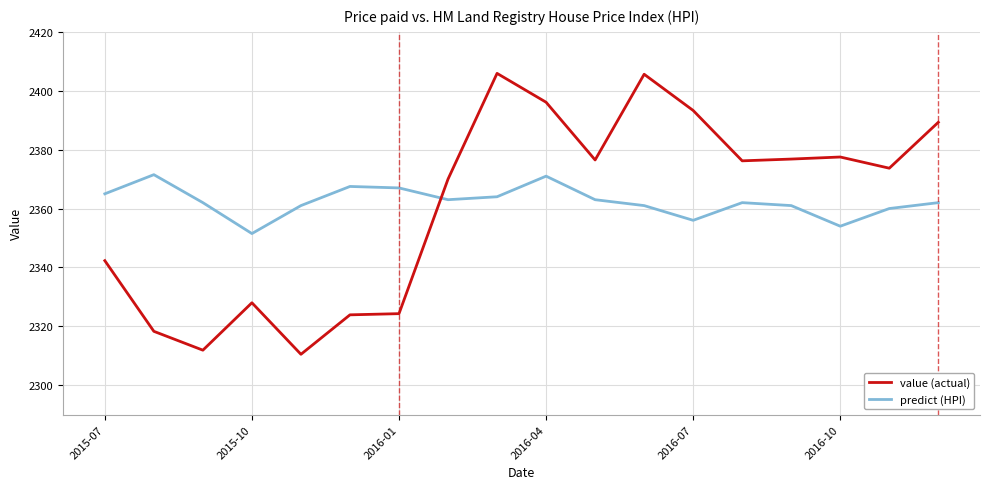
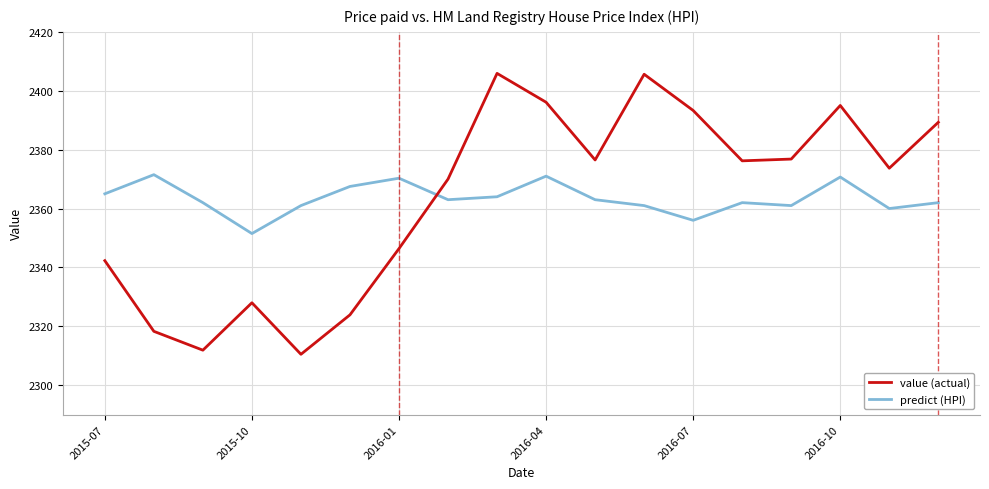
value (actual), 2016-01: 2324 -> 2346
predict (HPI), 2016-01: 2367 -> 2370
value (actual), 2016-10: 2378 -> 2395
predict (HPI), 2016-10: 2354 -> 2371
